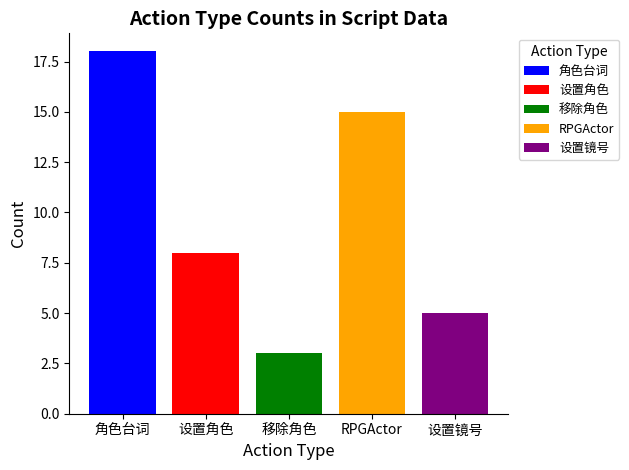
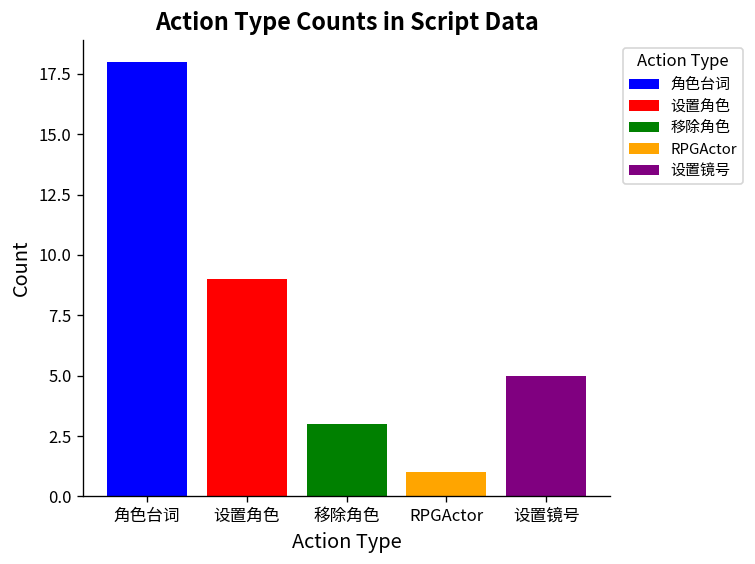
设置角色: 8 -> 9
RPGActor: 15 -> 1
